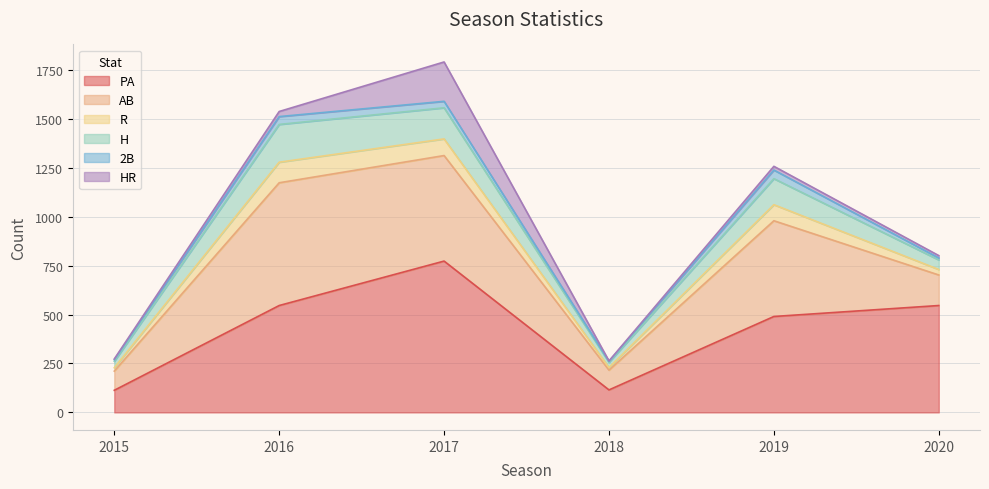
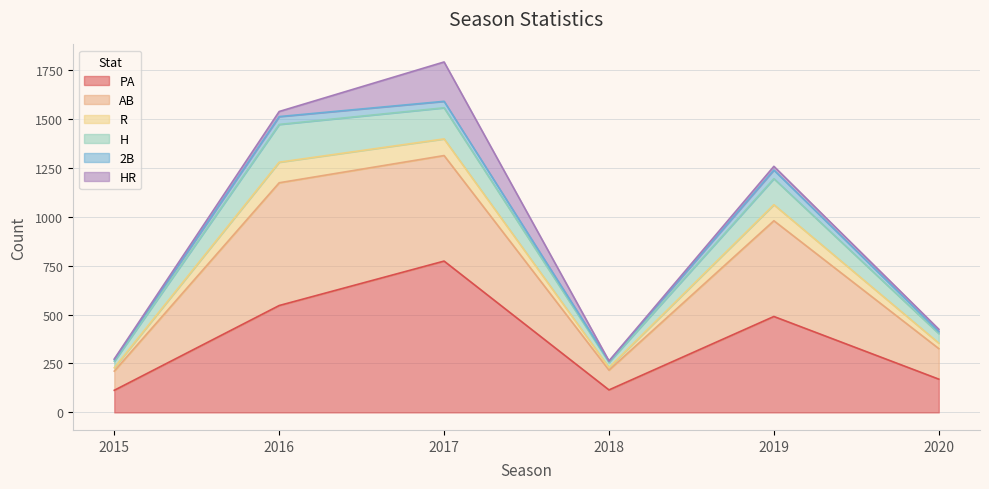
PA, 2020: 550 -> 170
